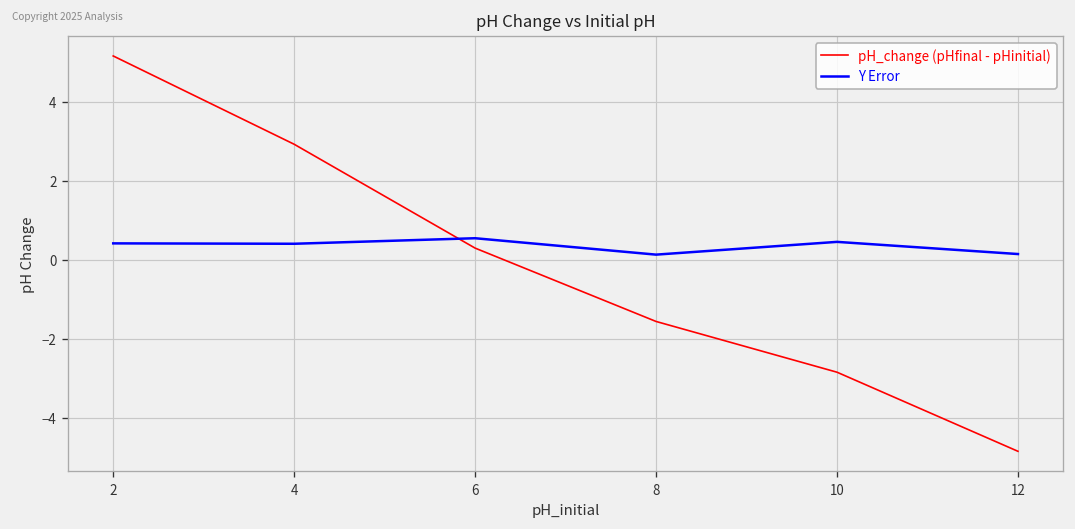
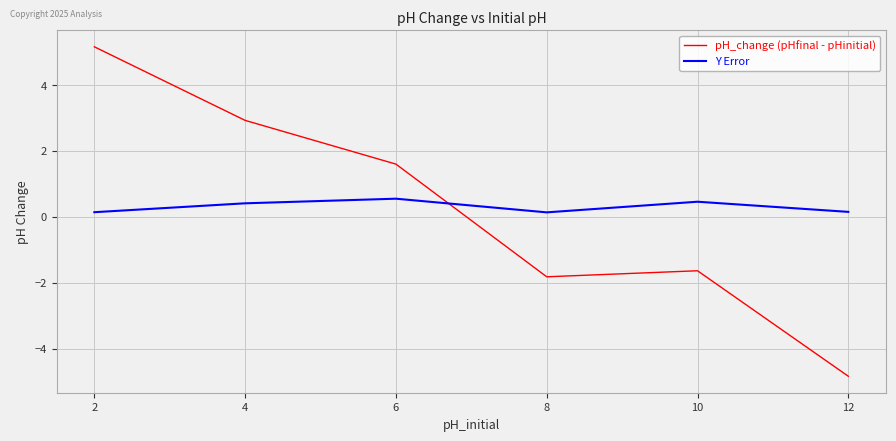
Y Error, 2: 0.4 -> 0.1
pH_change (pHfinal - pHinitial), 6: 0.3 -> 1.6
pH_change (pHfinal - pHinitial), 8: -1.6 -> -1.8
pH_change (pHfinal - pHinitial), 10: -2.8 -> -1.6
